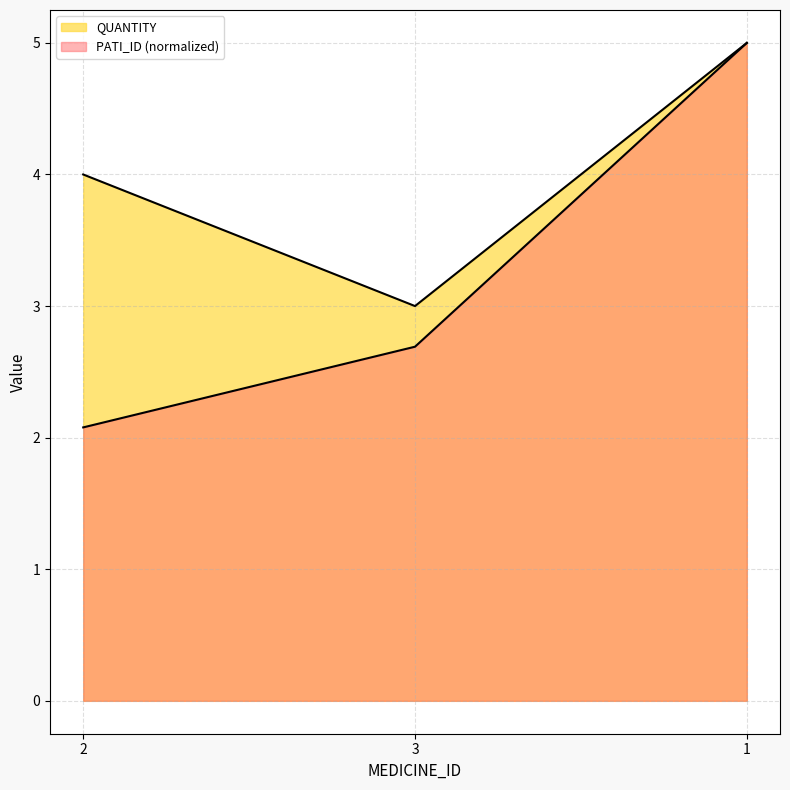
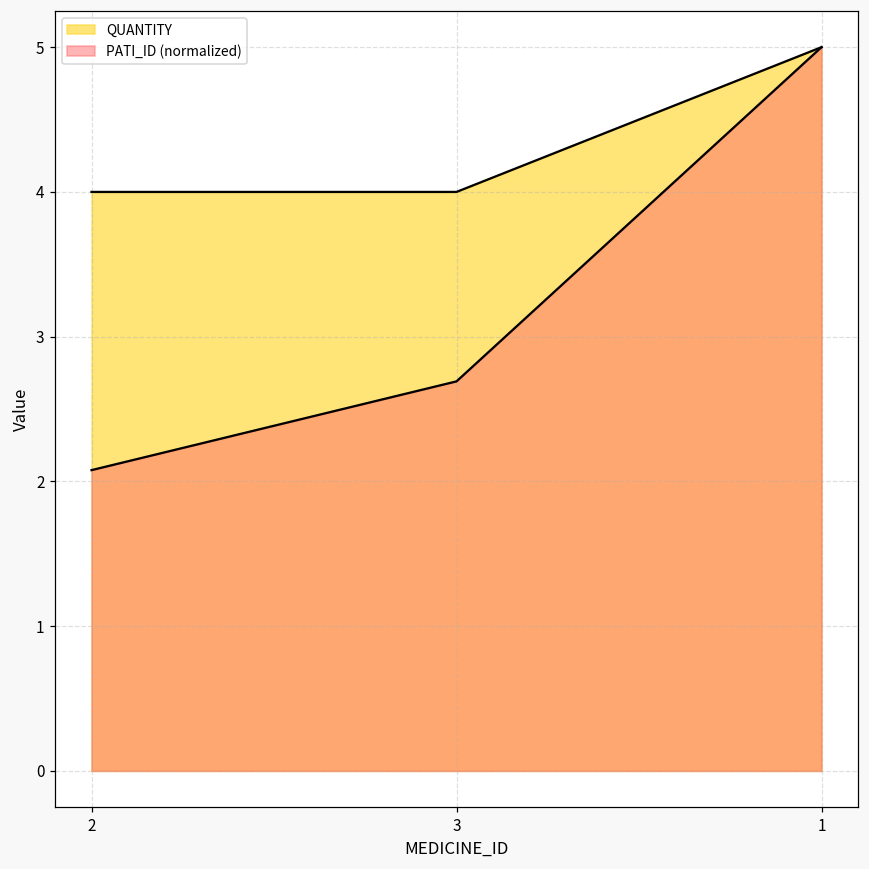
QUANTITY, 3: 3 -> 4
